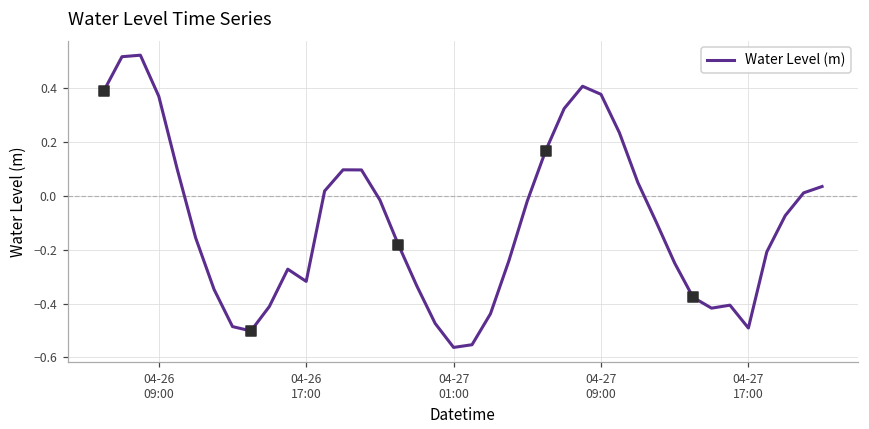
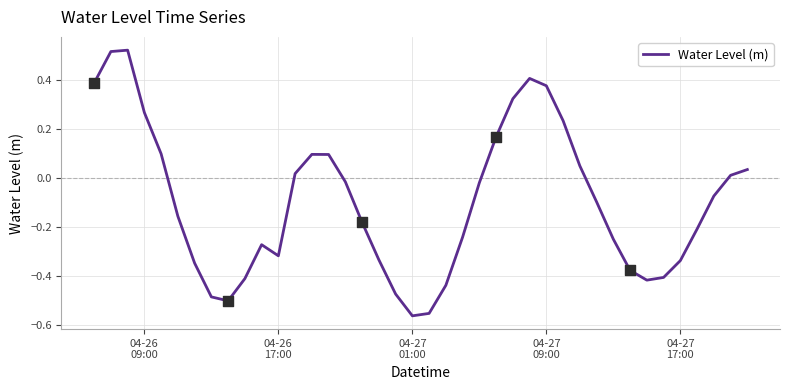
Water Level (m), 04-26 09:00: 0.37 -> 0.27
Water Level (m), 04-27 17:00: -0.49 -> -0.34
